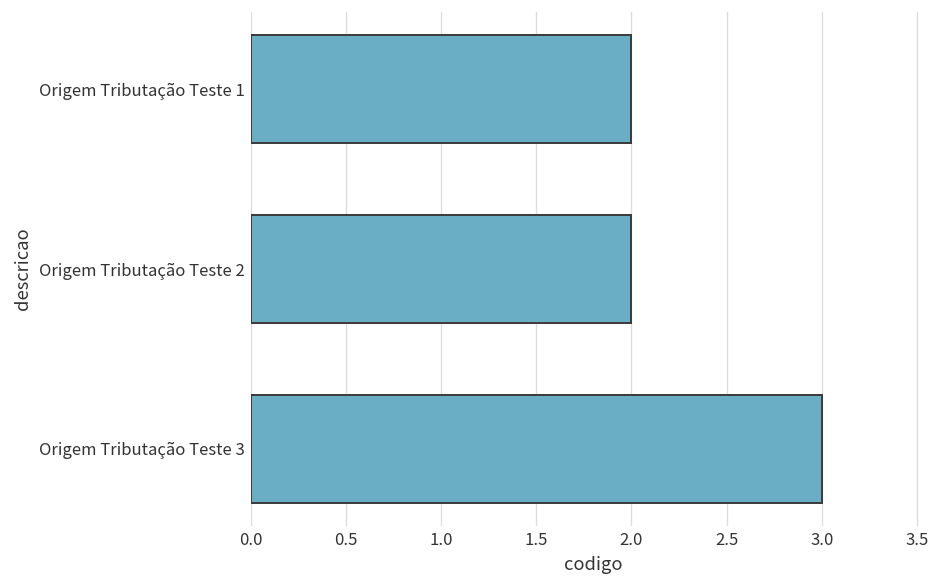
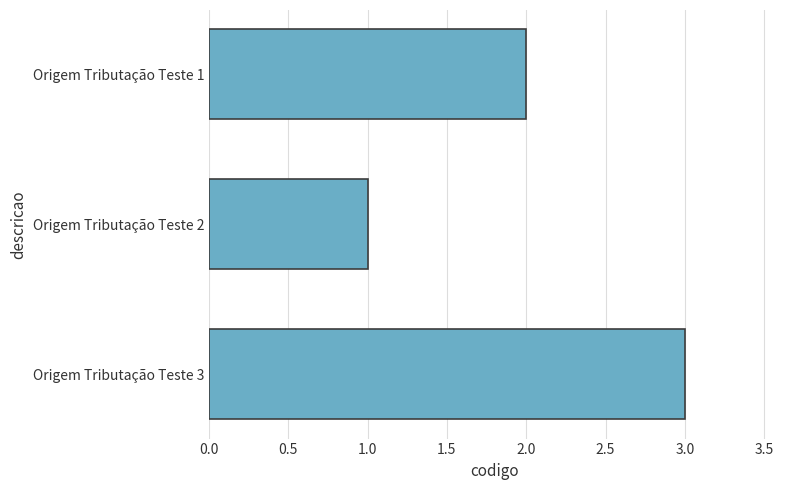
Origem Tributação Teste 2: 2 -> 1
